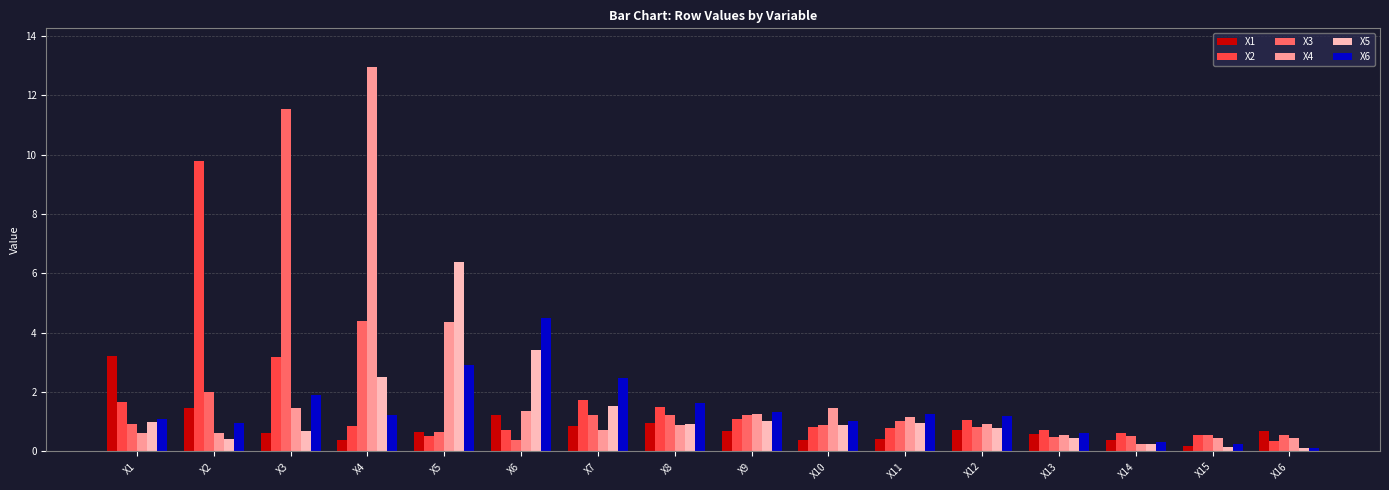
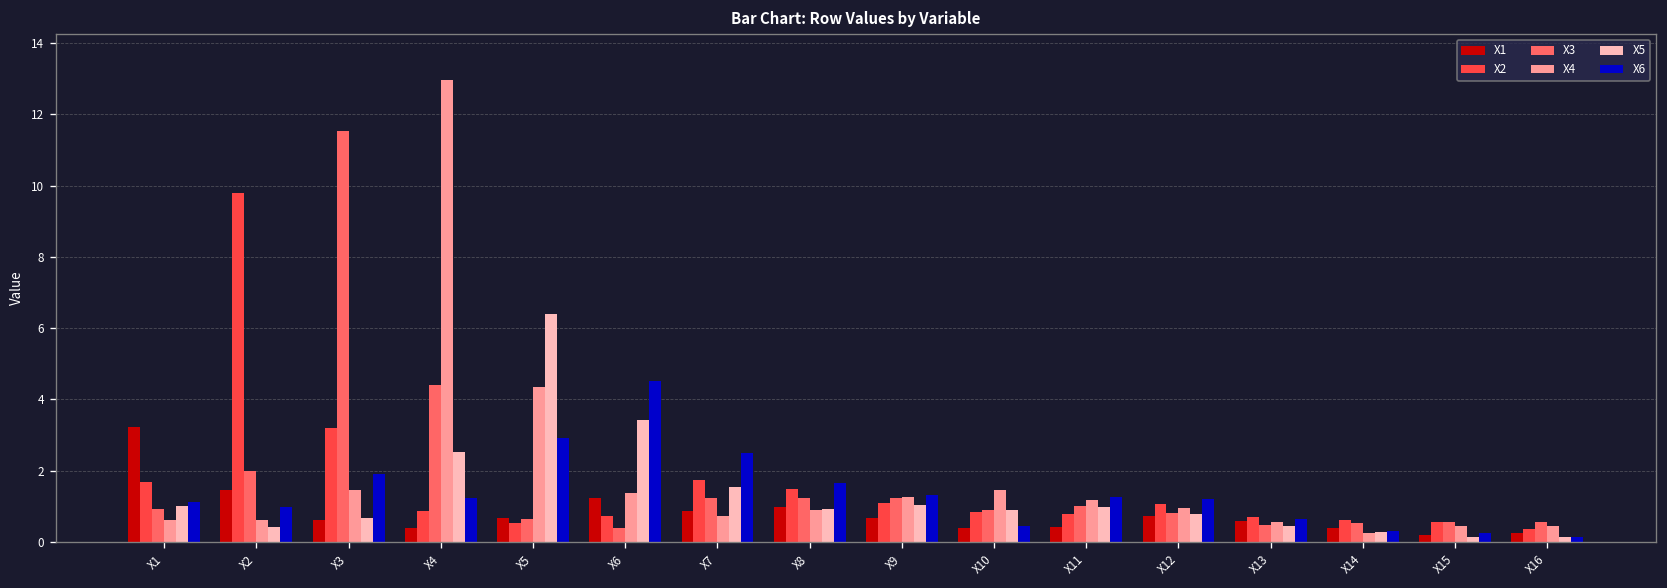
X6, X10: 1.0 -> 0.5
X1, X16: 0.7 -> 0.2
